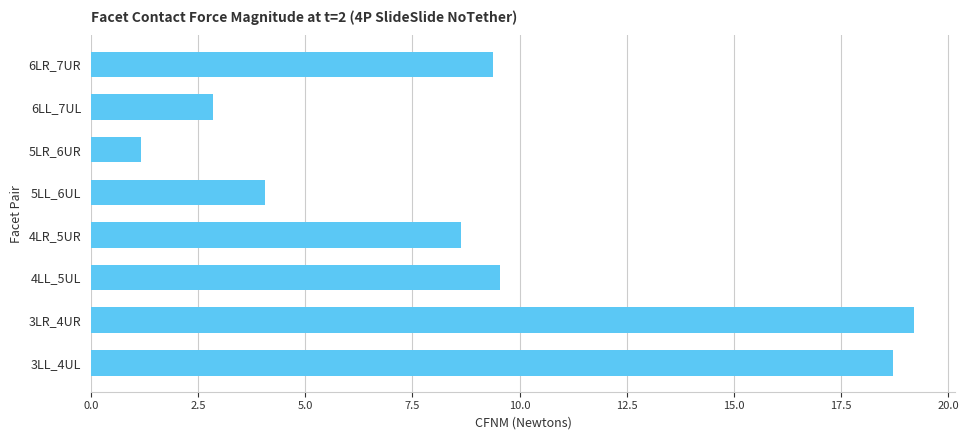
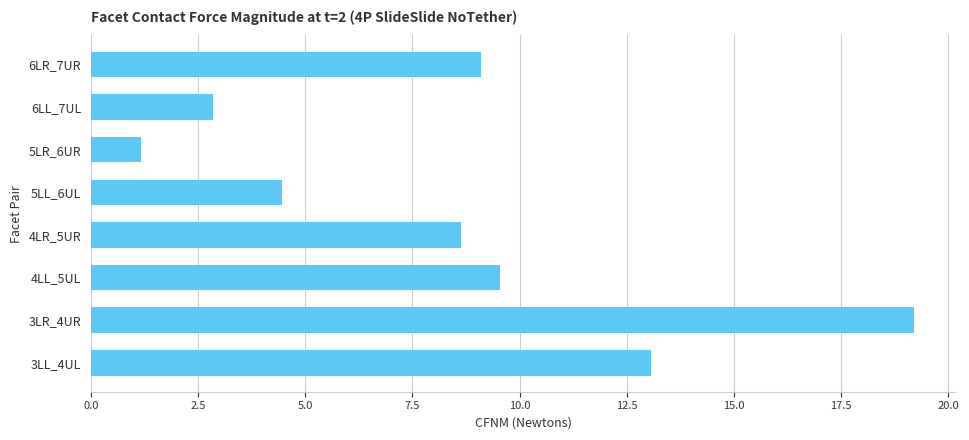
6LR_7UR: 9.4 -> 9.1
5LL_6UL: 4.1 -> 4.5
3LL_4UL: 18.7 -> 13.1
